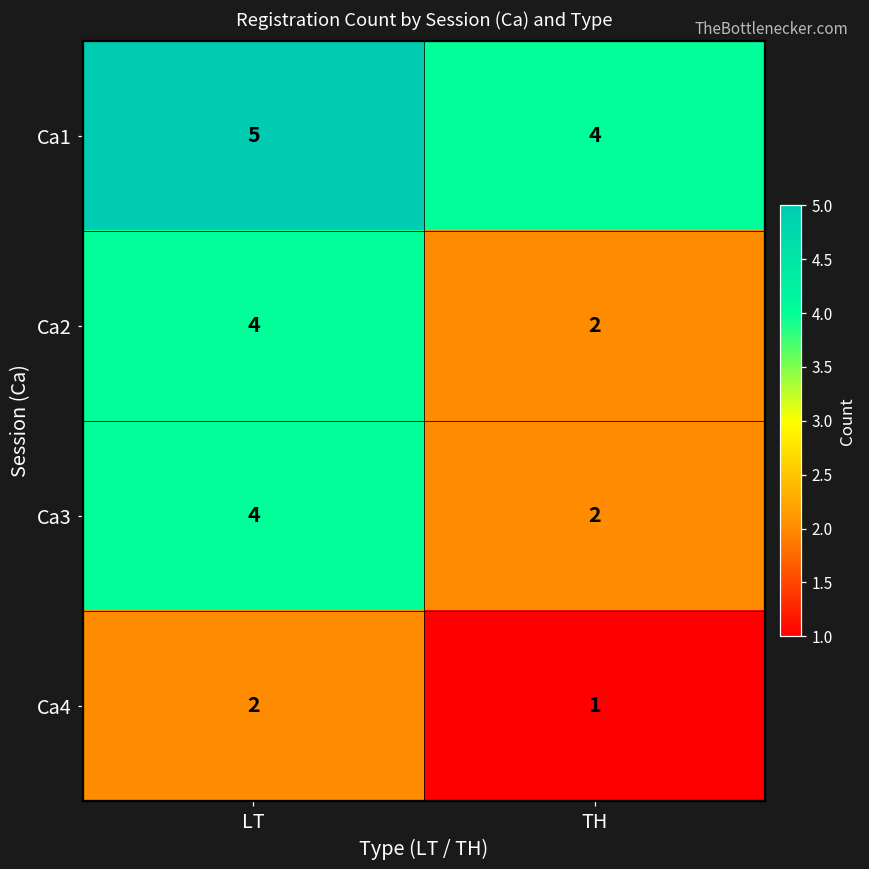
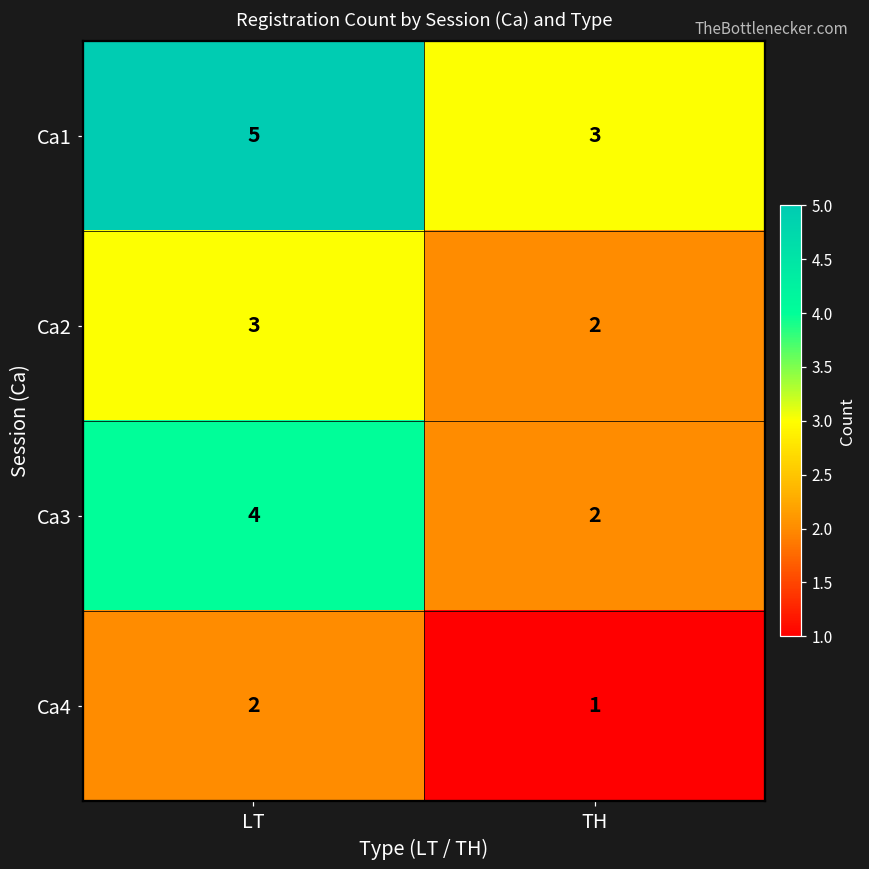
Ca1, TH: 4 -> 3
Ca2, LT: 4 -> 3
